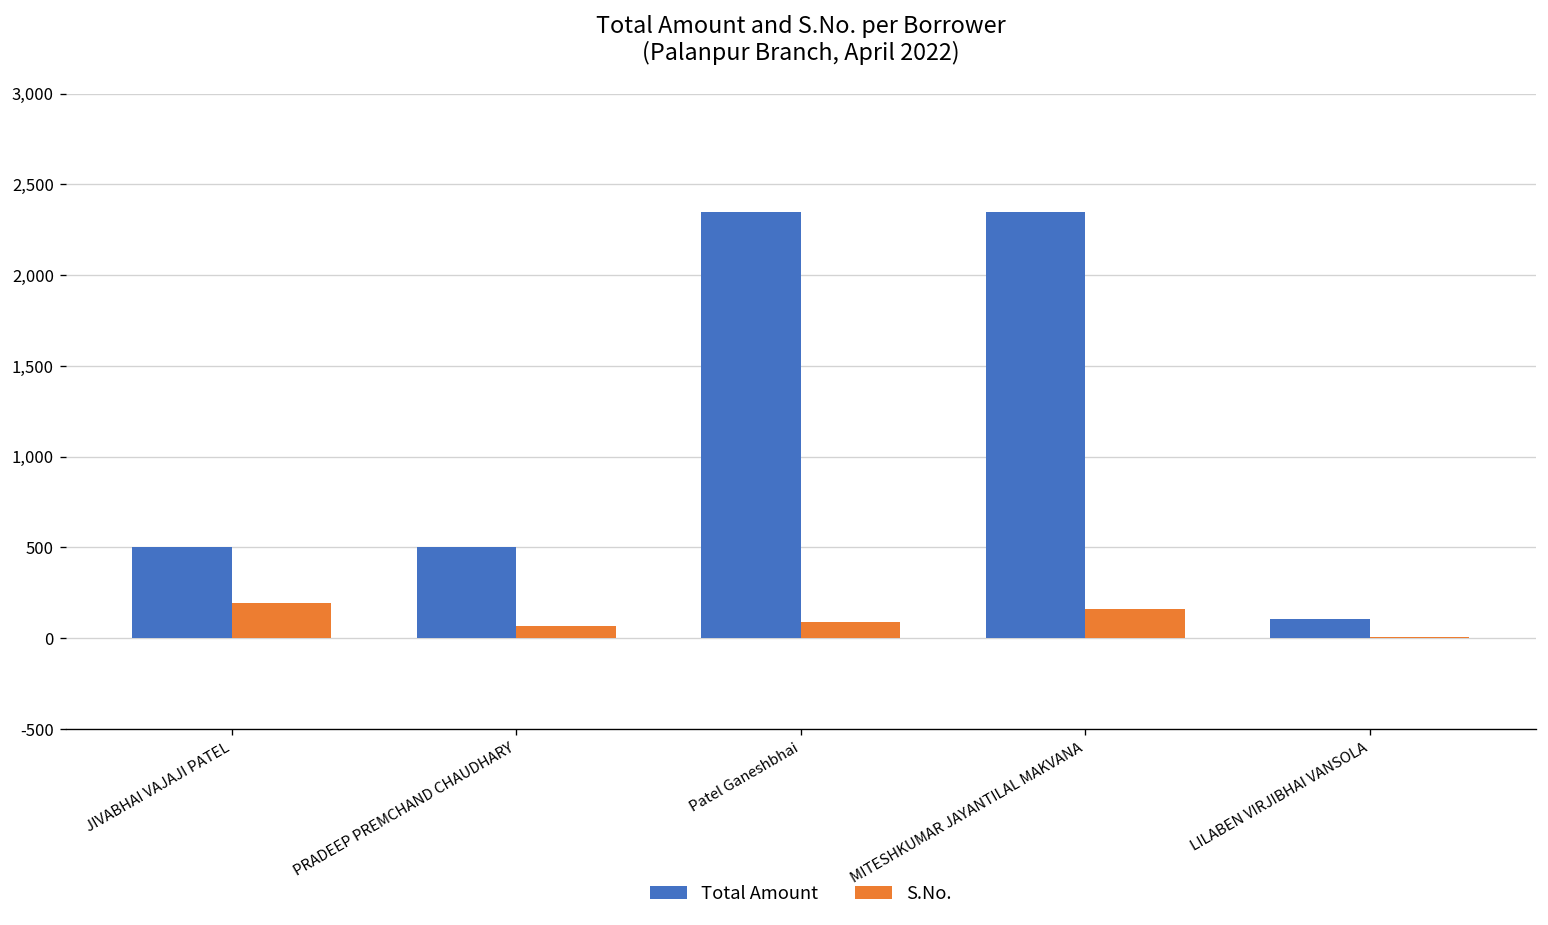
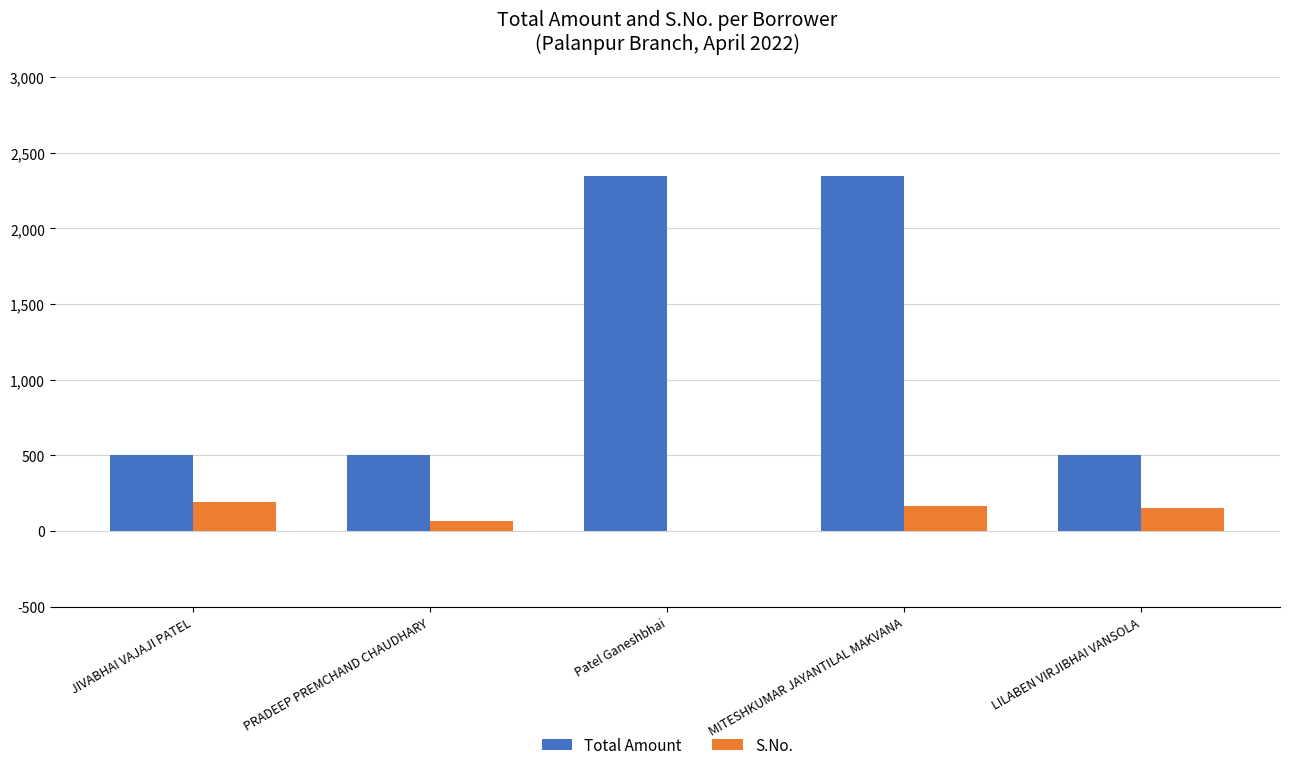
S.No., Patel Ganeshbhai: 90 -> 0
Total Amount, LILABEN VIRJIBHAI VANSOLA: 110 -> 500
S.No., LILABEN VIRJIBHAI VANSOLA: 10 -> 160
